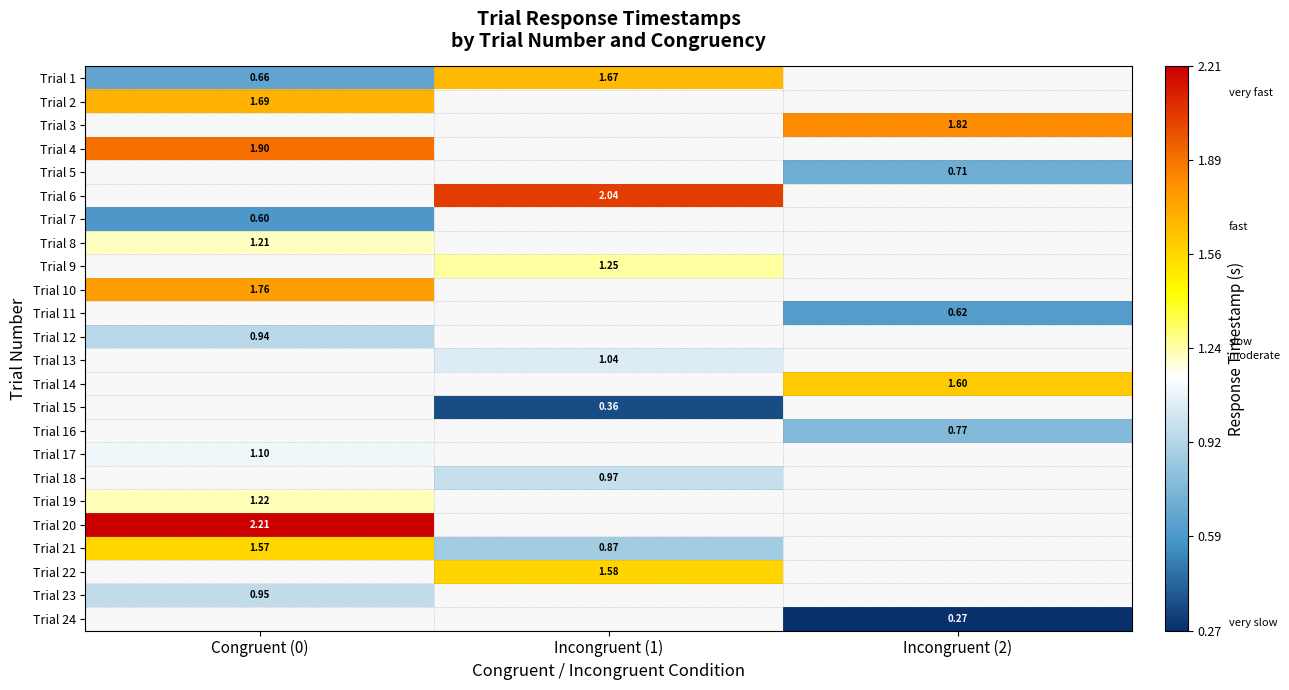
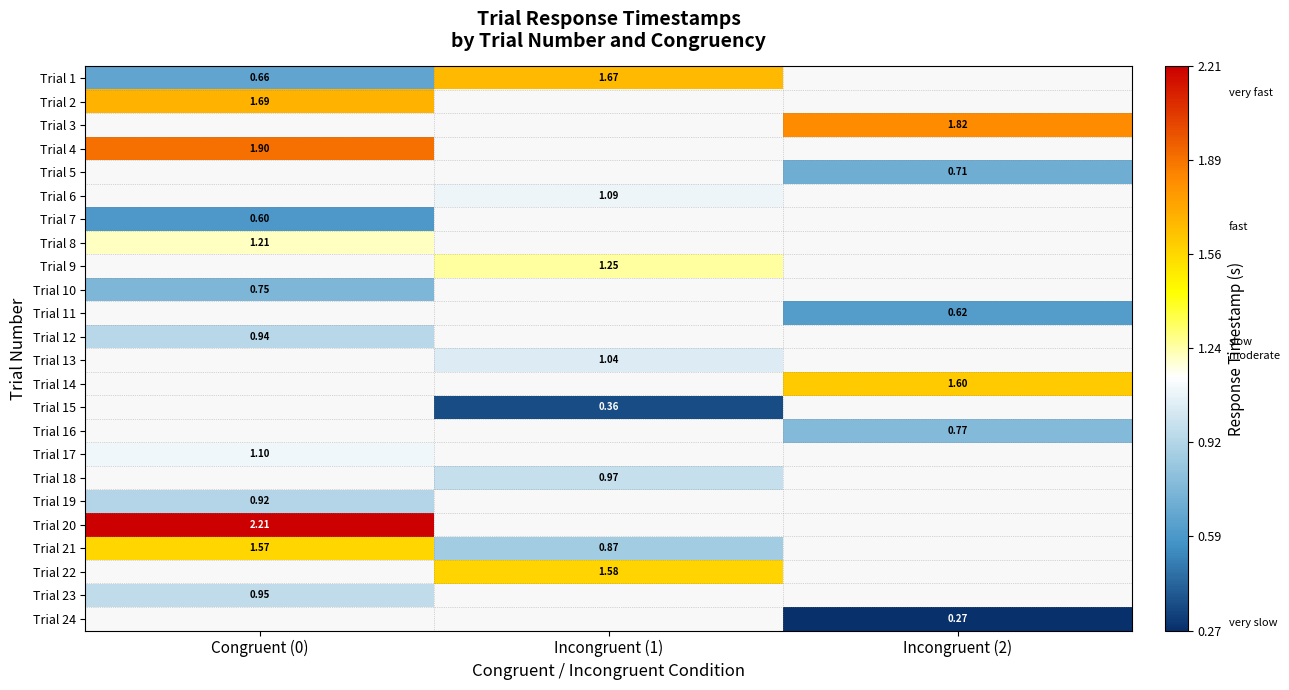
Trial 6, Incongruent (1): 2.04 -> 1.09
Trial 10, Congruent (0): 1.76 -> 0.75
Trial 19, Congruent (0): 1.22 -> 0.92
